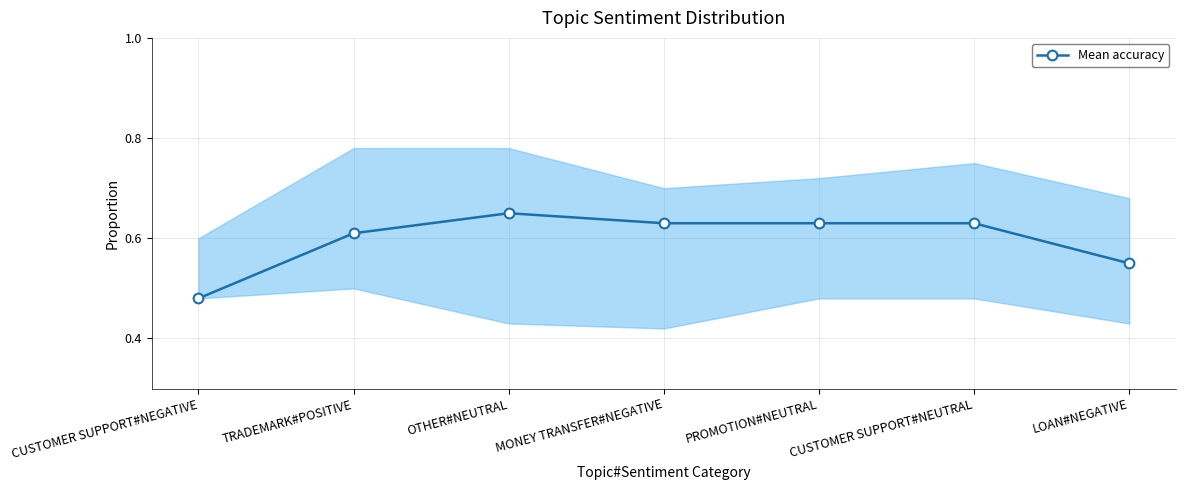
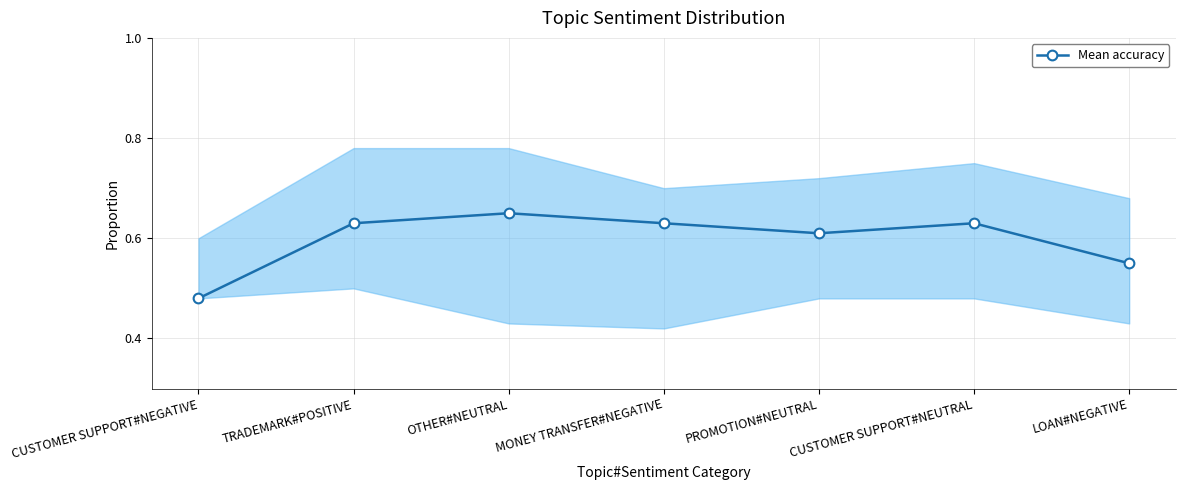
Mean accuracy, TRADEMARK#POSITIVE: 0.61 -> 0.63
Mean accuracy, PROMOTION#NEUTRAL: 0.63 -> 0.61
